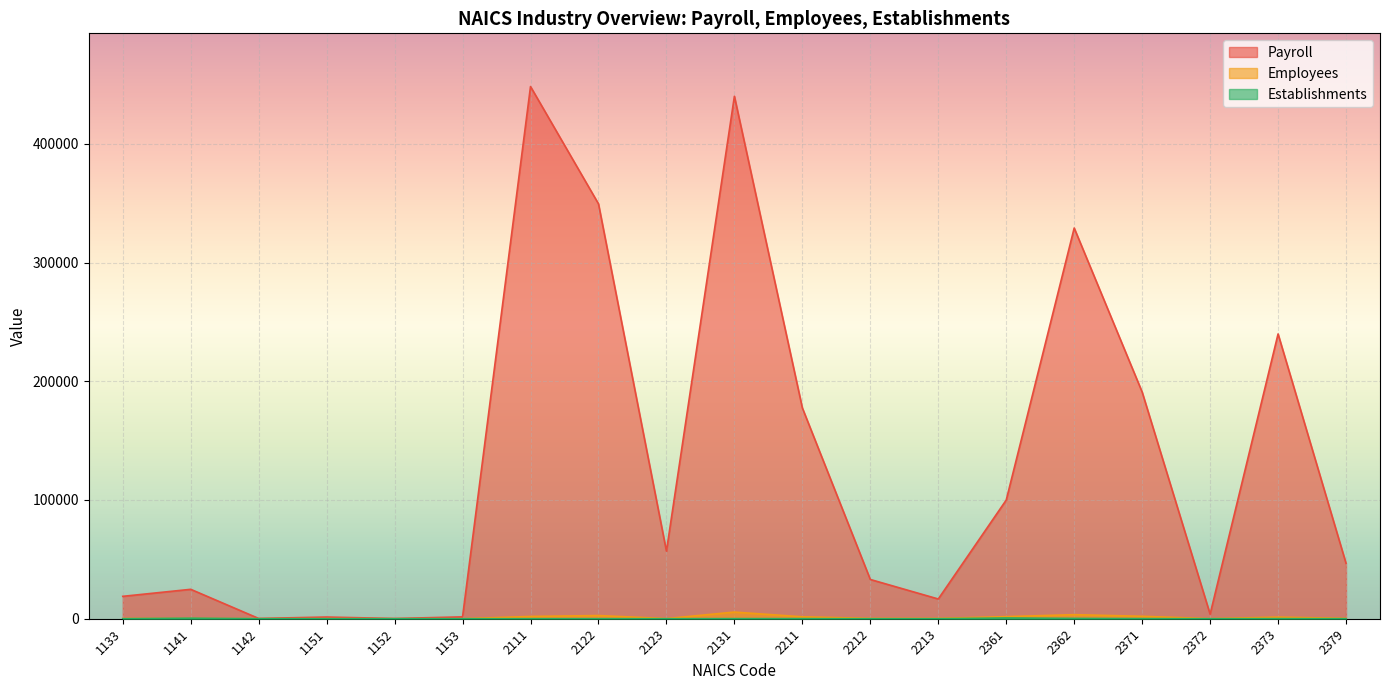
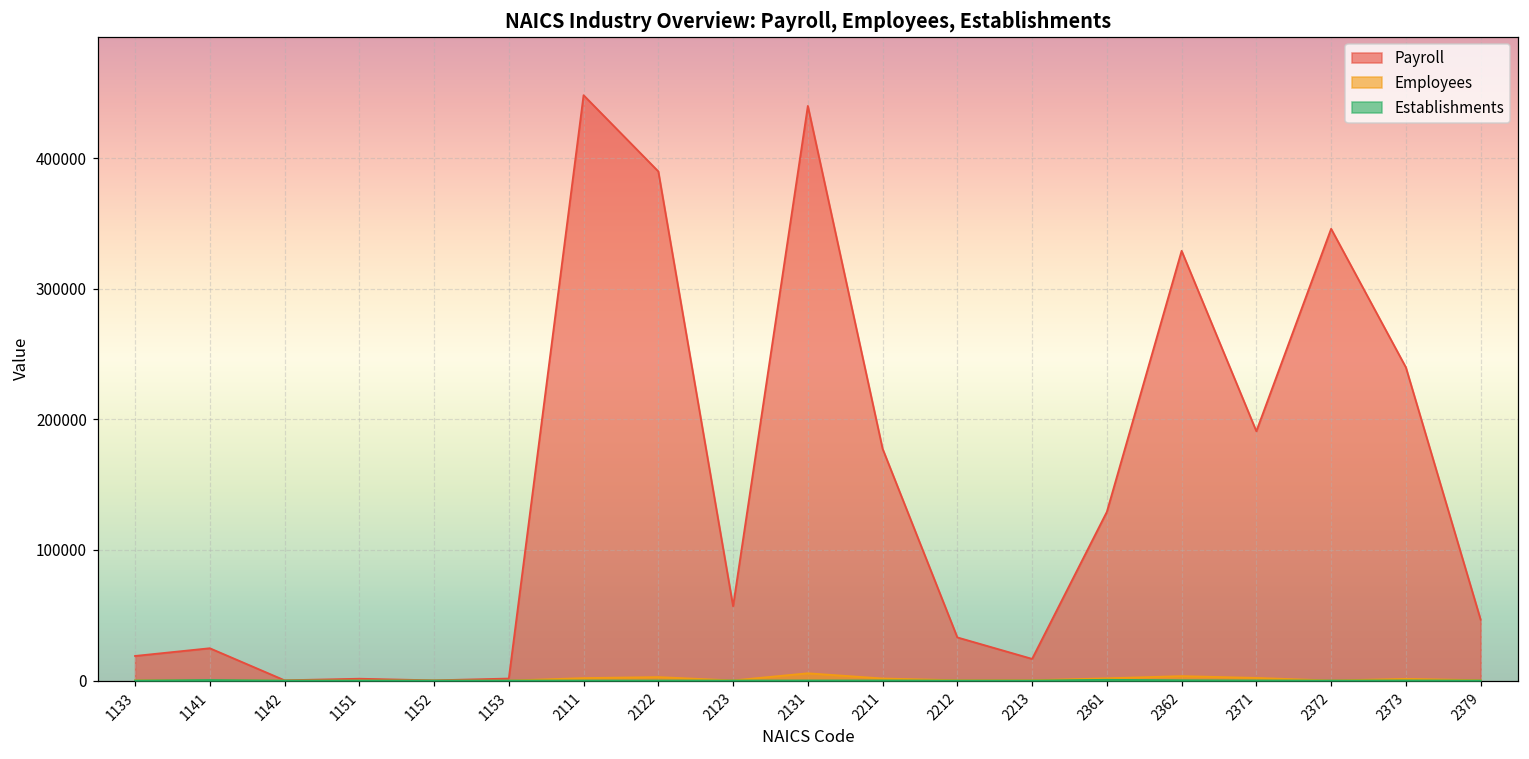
Payroll, 2122: 349000 -> 390000
Payroll, 2361: 100000 -> 129000
Payroll, 2372: 4000 -> 346000
